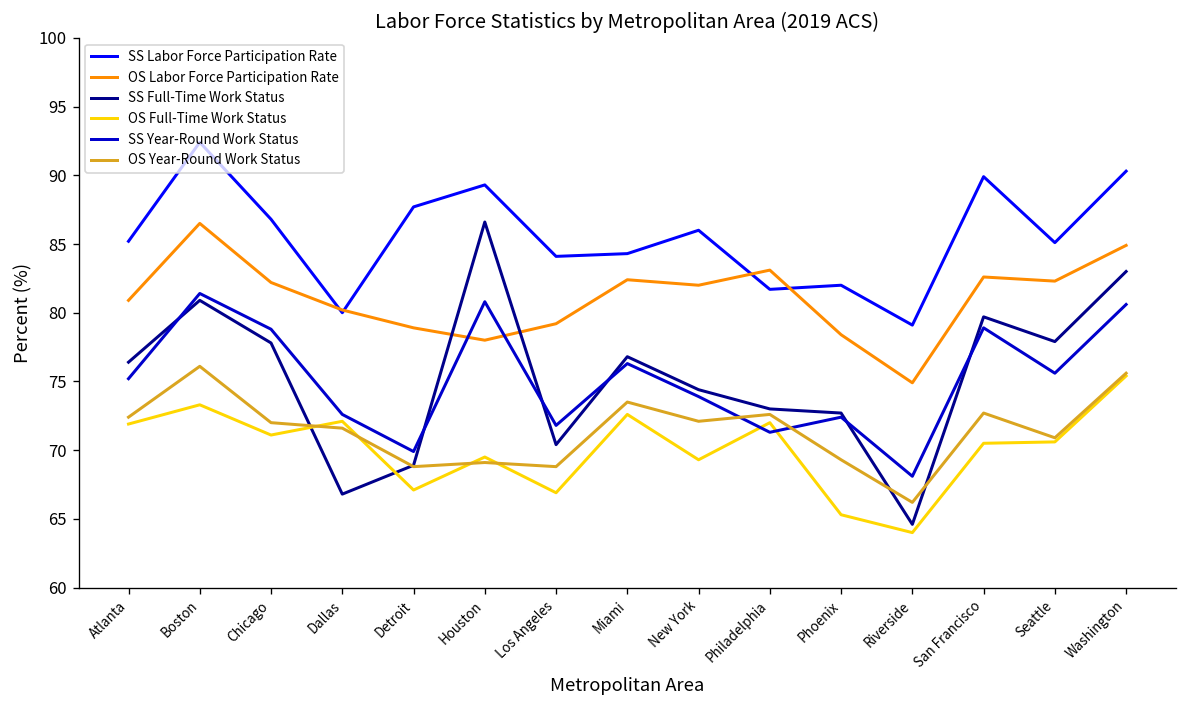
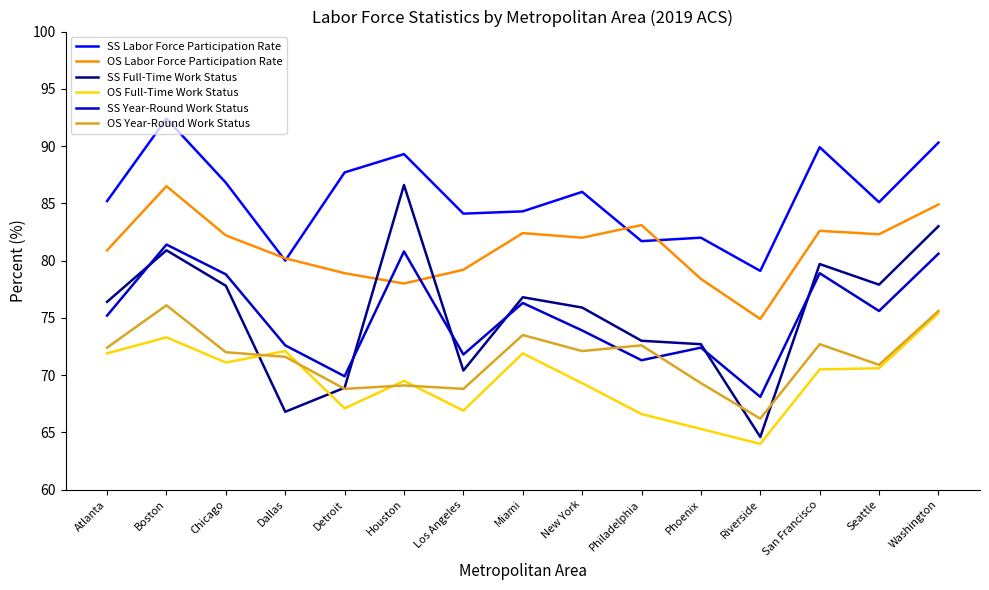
OS Full-Time Work Status, Miami: 72.6 -> 71.9
SS Full-Time Work Status, New York: 74.4 -> 75.9
OS Full-Time Work Status, Philadelphia: 72.0 -> 66.6
